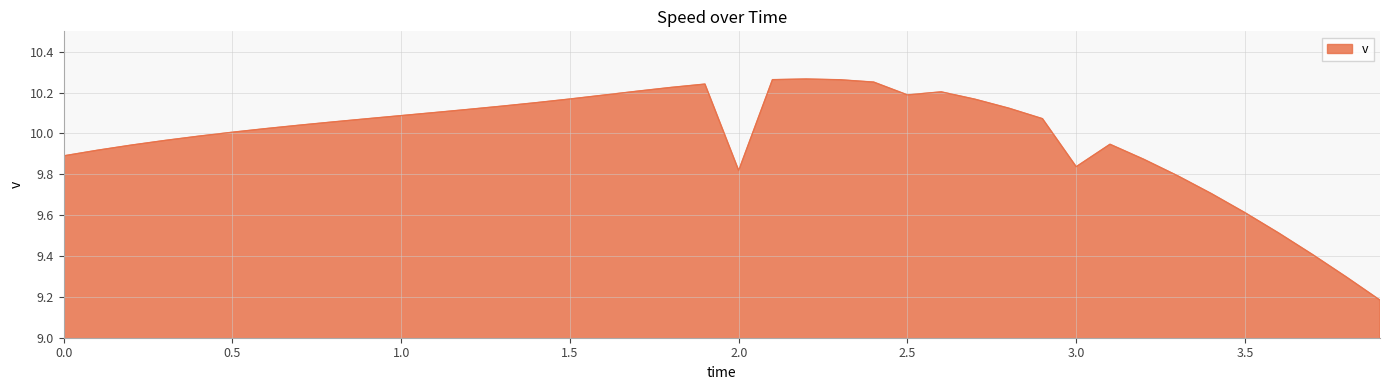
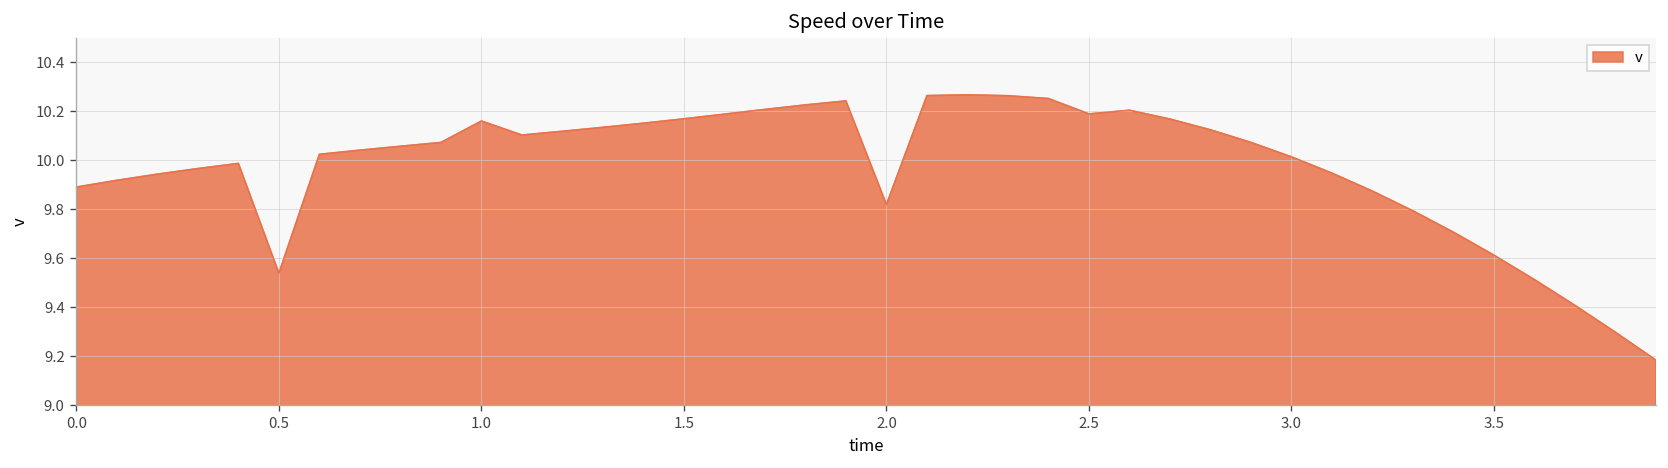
0.5: 10.01 -> 9.54
1.0: 10.09 -> 10.16
3.0: 9.84 -> 10.01
